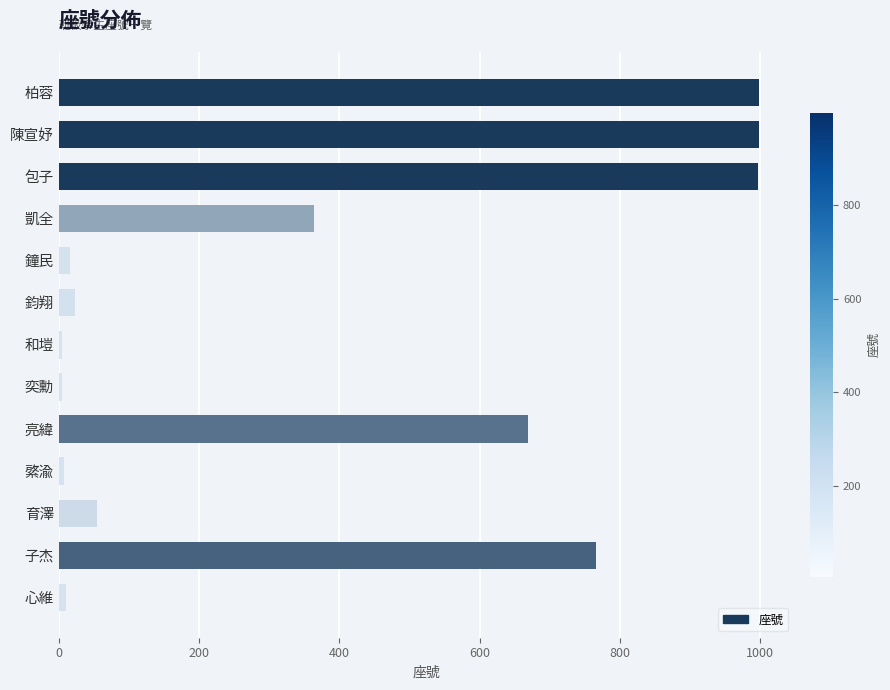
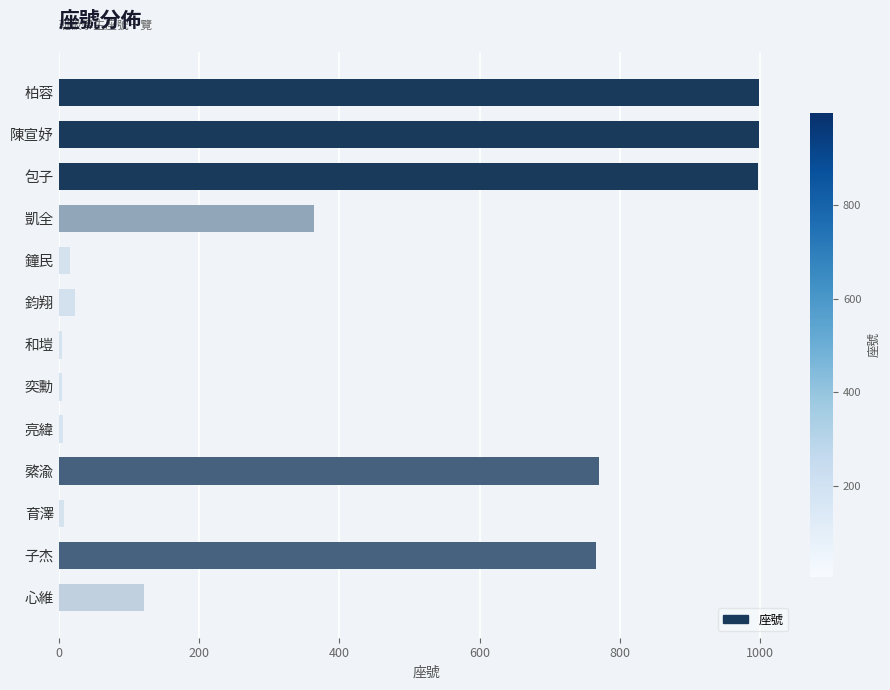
亮緯: 670 -> 10
綮渝: 10 -> 770
育澤: 50 -> 10
心維: 10 -> 120
